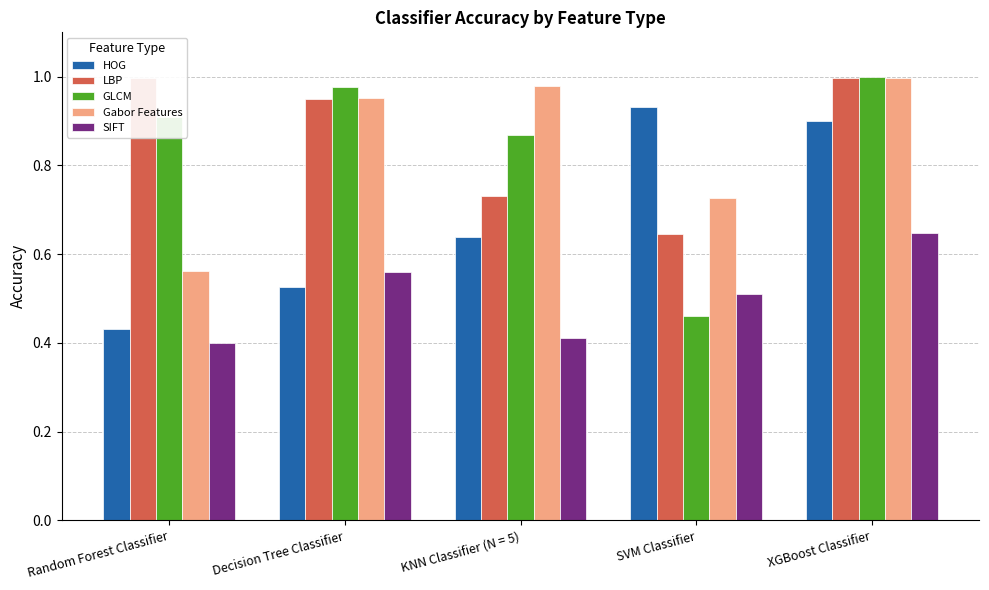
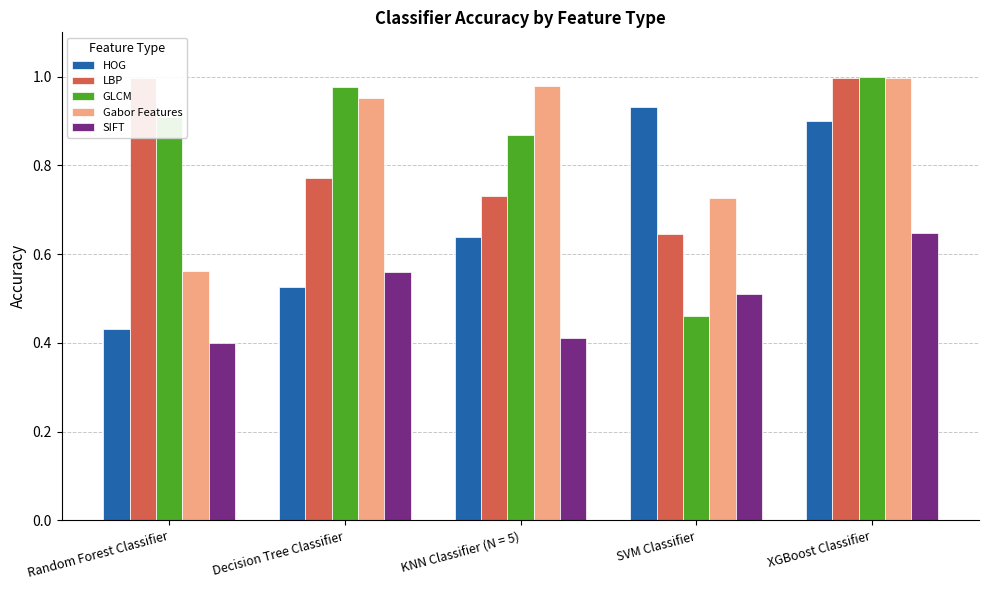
LBP, Decision Tree Classifier: 0.95 -> 0.77
